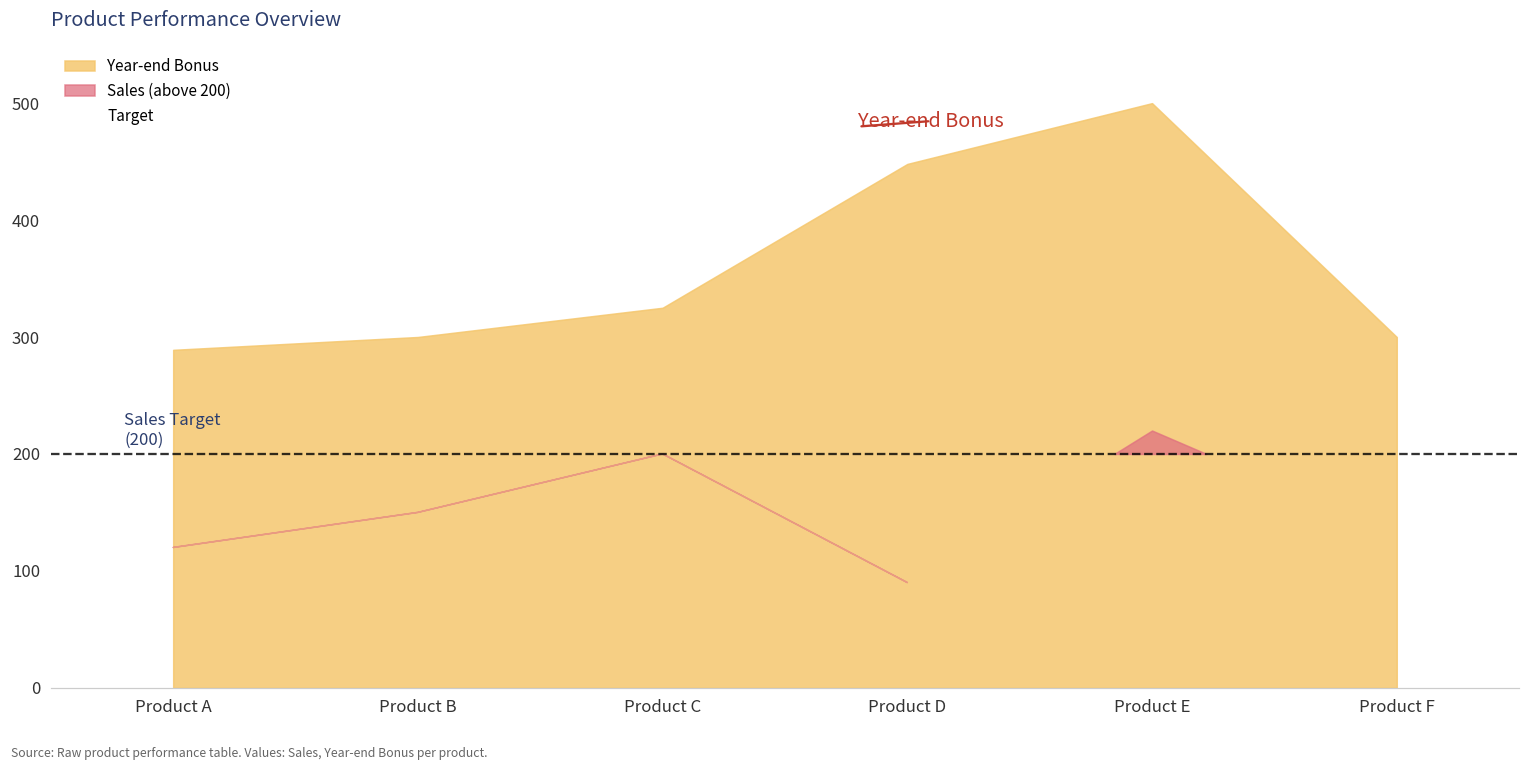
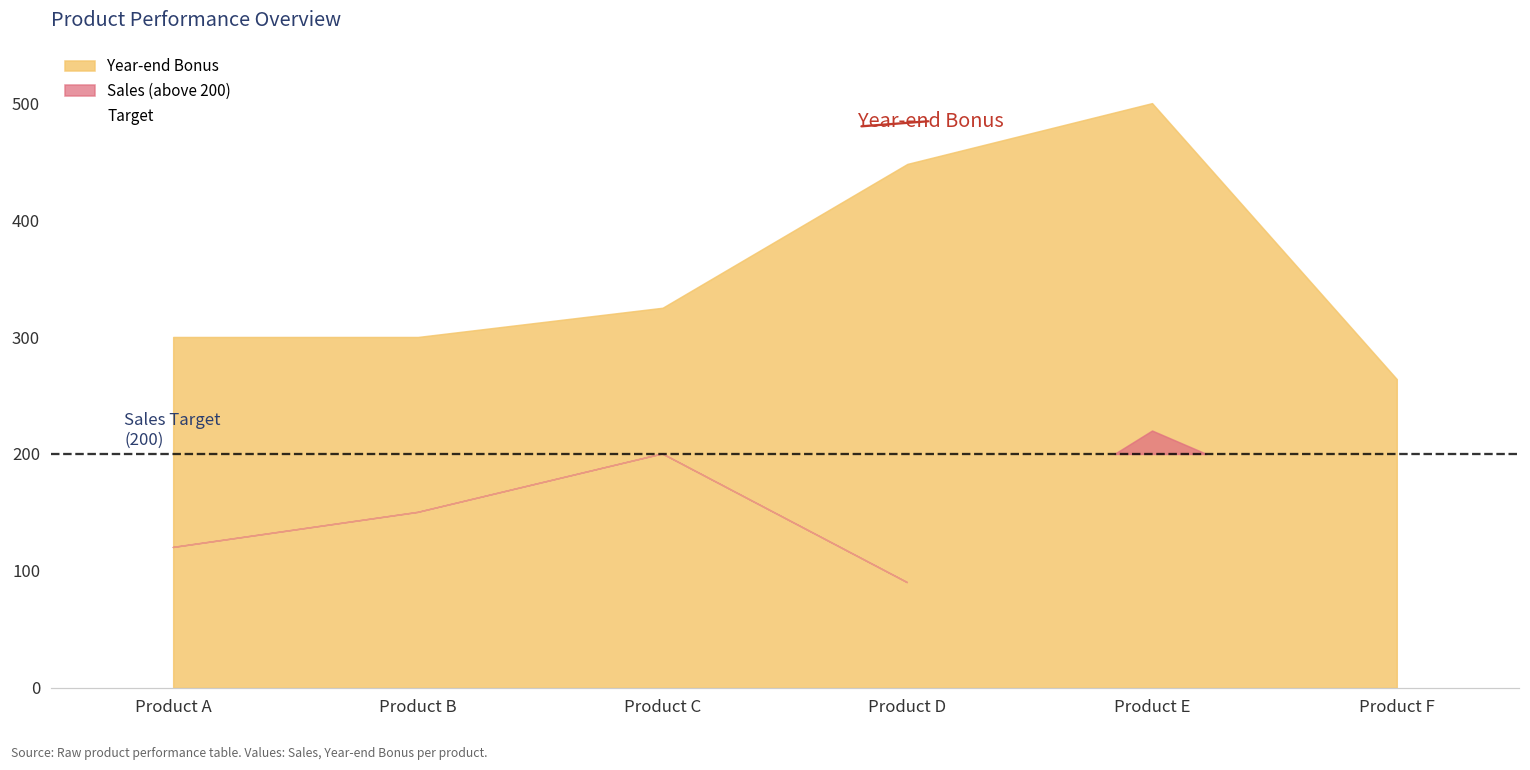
Year-end Bonus, Product A: 289 -> 300
Year-end Bonus, Product F: 300 -> 264
